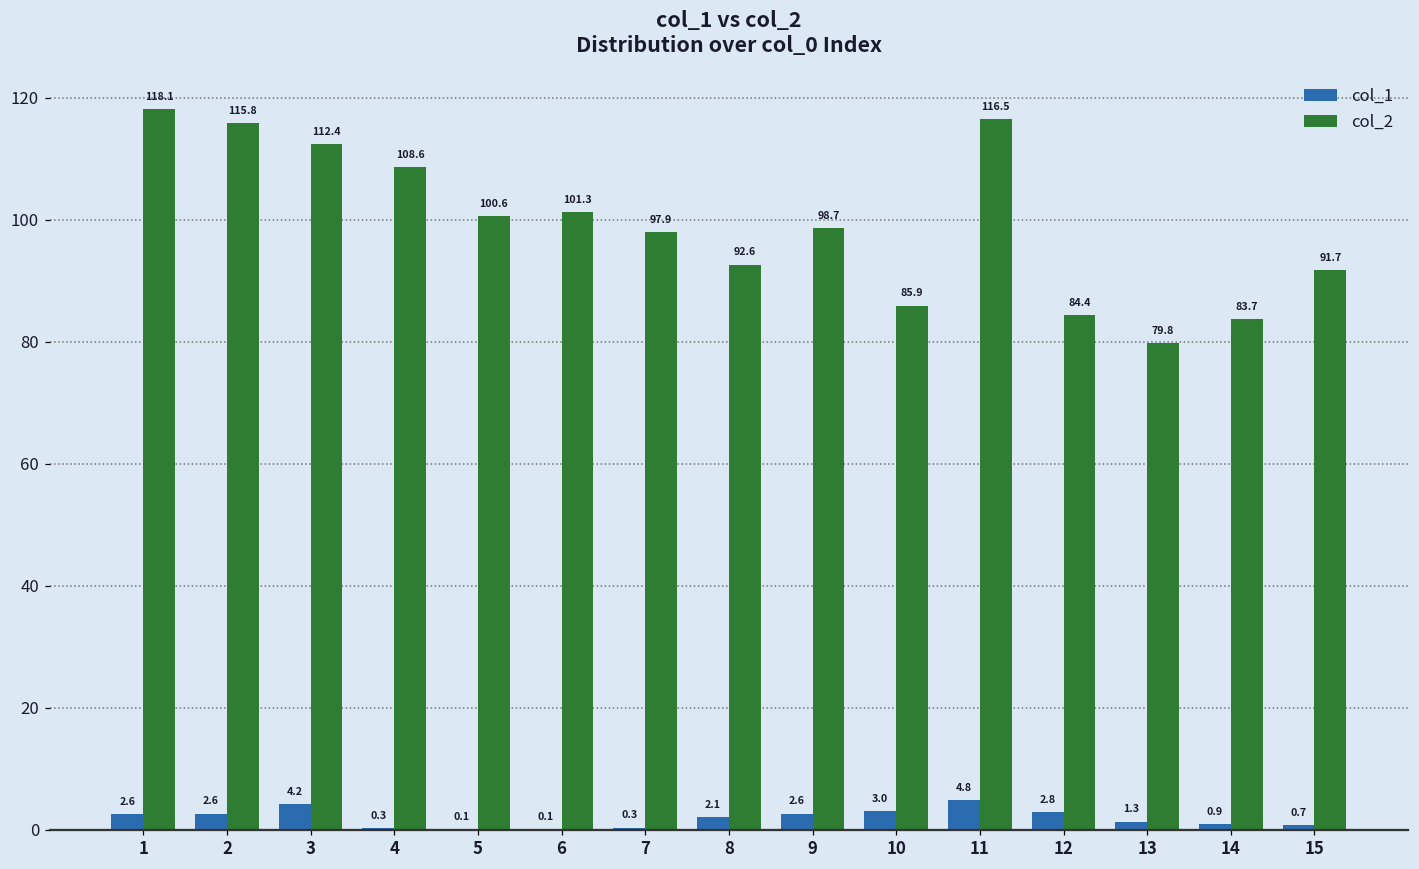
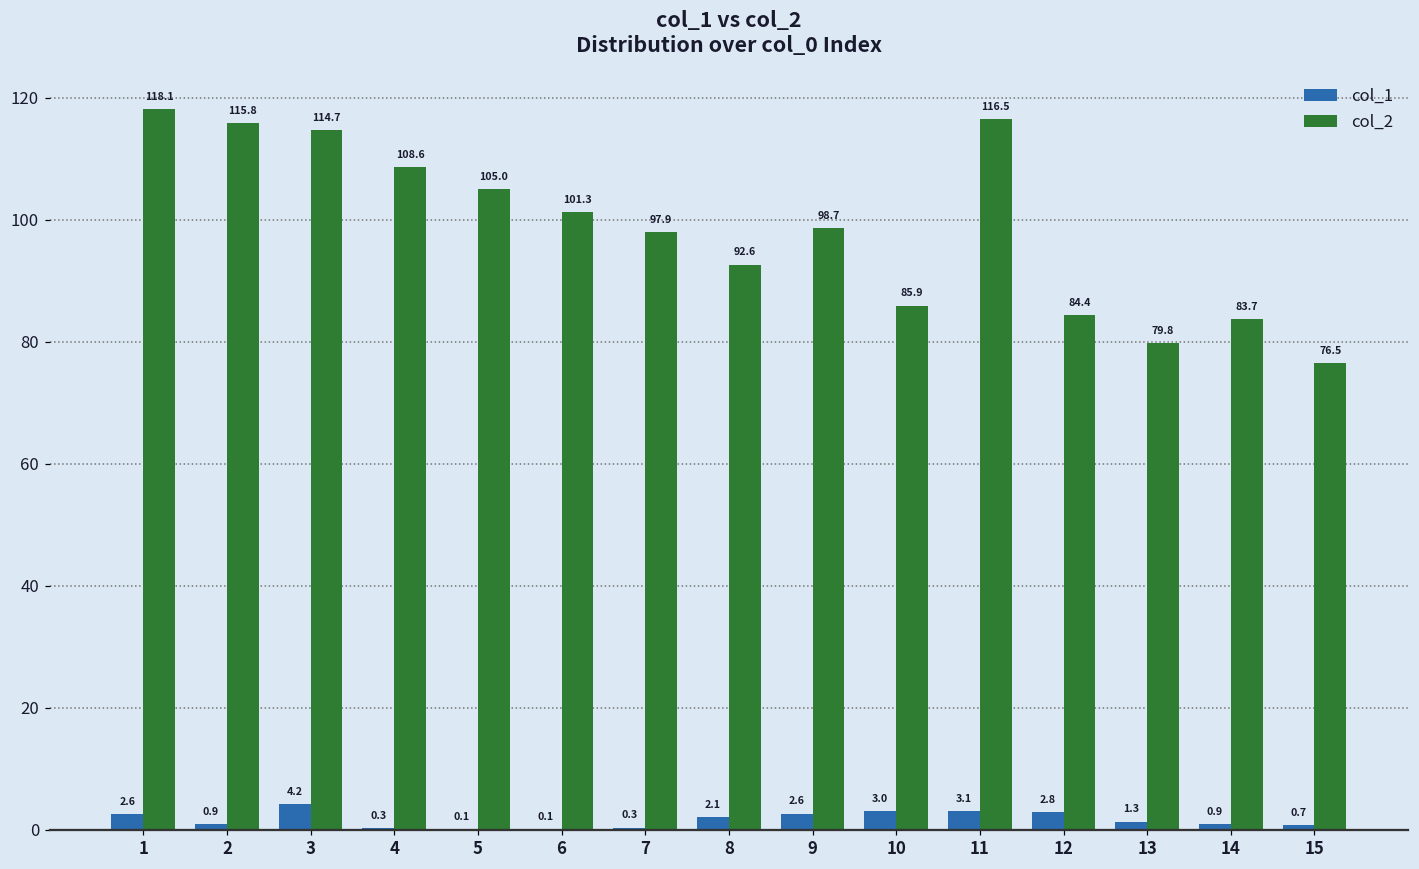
col_1, 2: 2.6 -> 0.9
col_2, 3: 112.4 -> 114.7
col_2, 5: 100.6 -> 105.0
col_1, 11: 4.8 -> 3.1
col_2, 15: 91.7 -> 76.5
